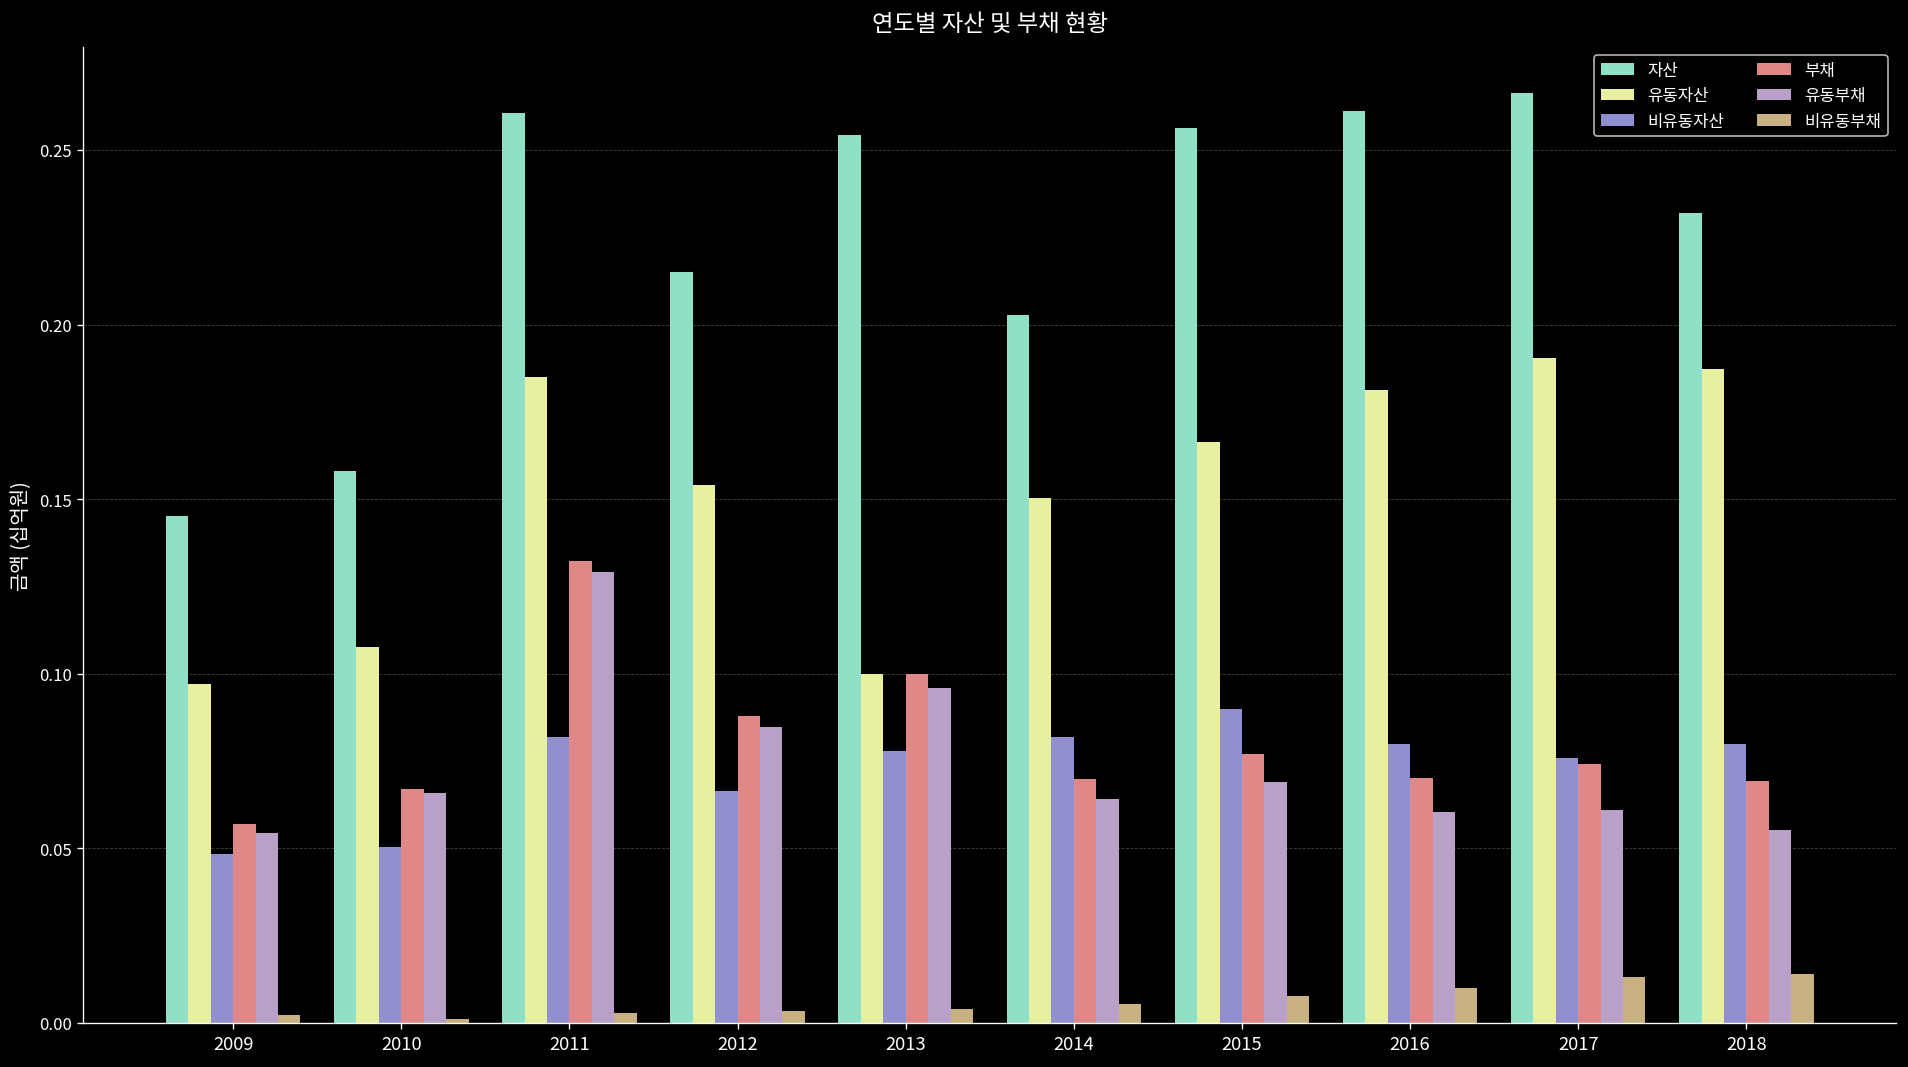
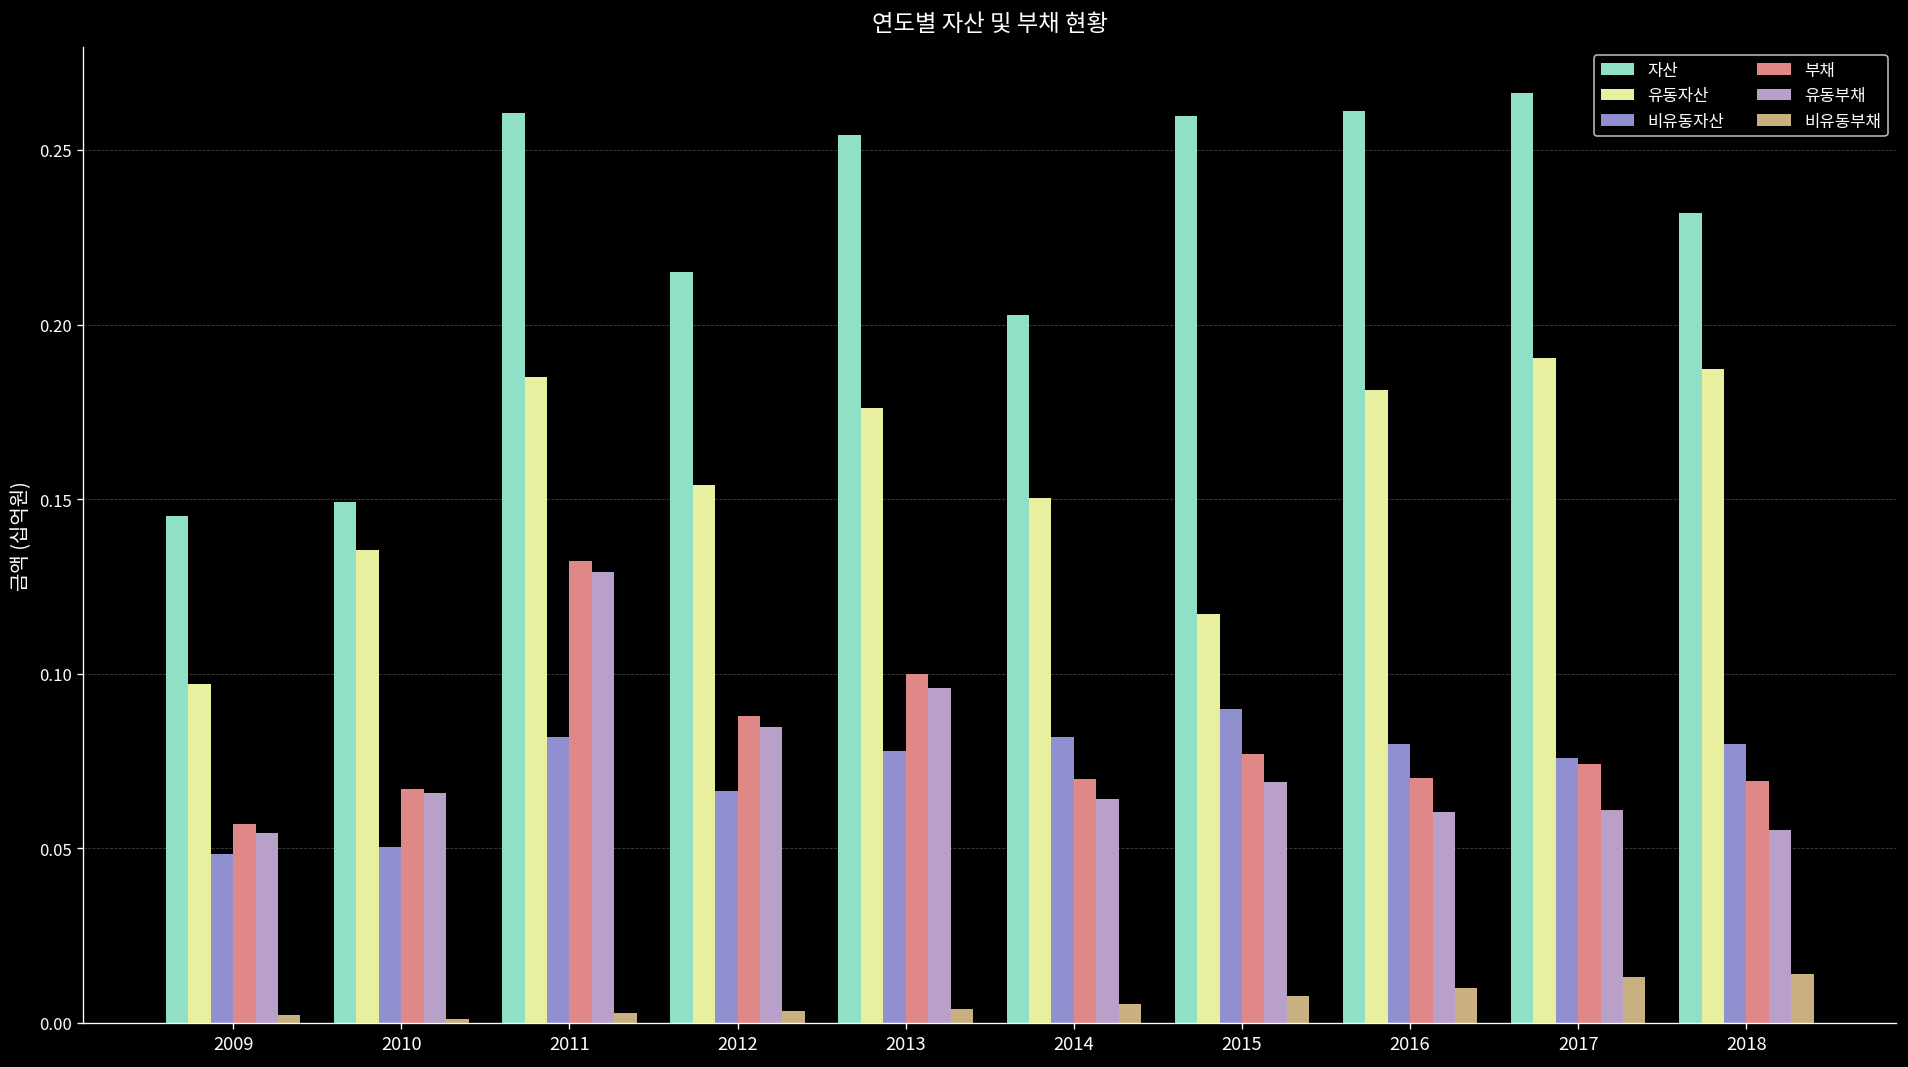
자산, 2010: 0.158 -> 0.149
유동자산, 2010: 0.108 -> 0.135
유동자산, 2013: 0.100 -> 0.176
자산, 2015: 0.256 -> 0.260
유동자산, 2015: 0.166 -> 0.117
